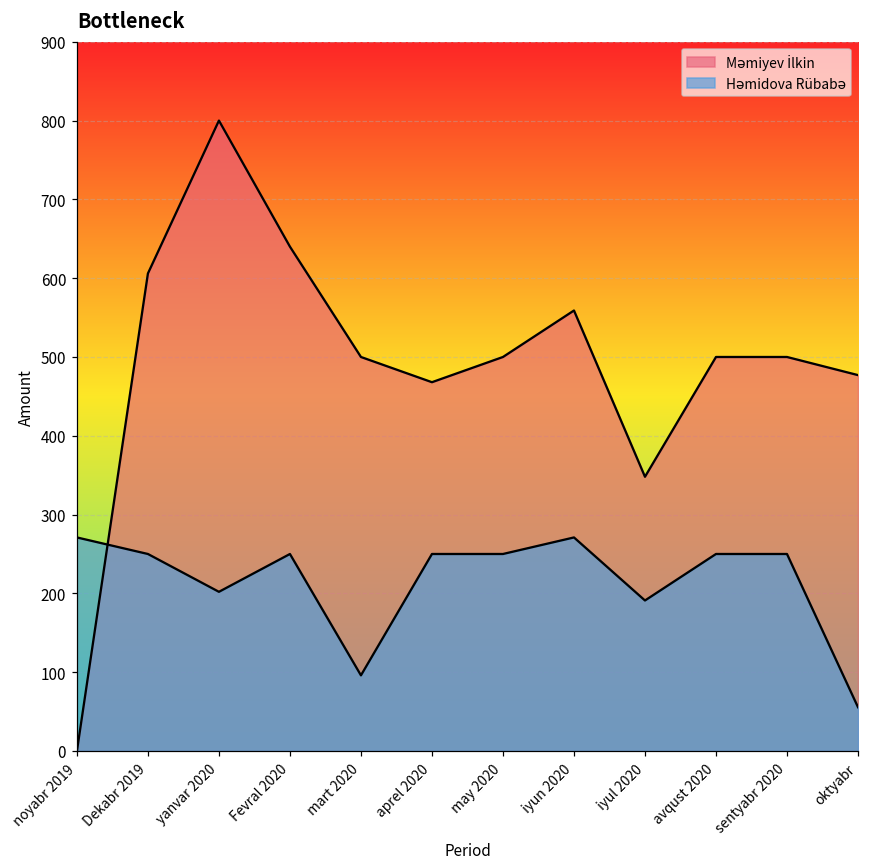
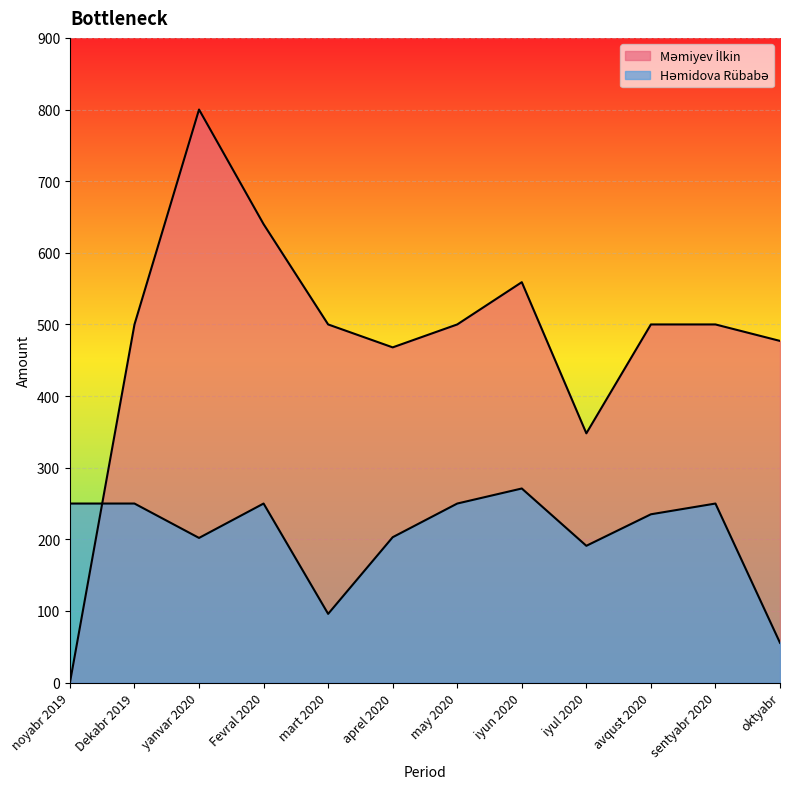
Həmidova Rübabə, noyabr 2019: 270 -> 250
Məmiyev İlkin, Dekabr 2019: 610 -> 500
Həmidova Rübabə, aprel 2020: 250 -> 200
Həmidova Rübabə, avqust 2020: 250 -> 240
